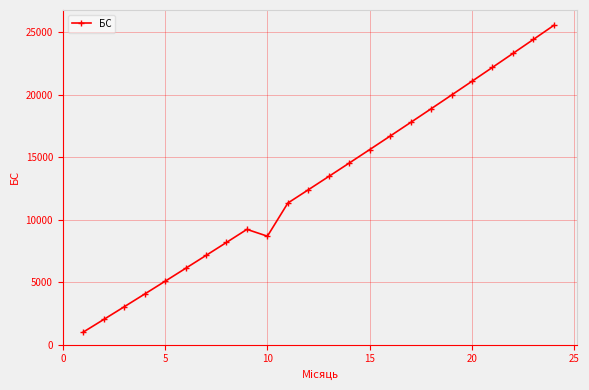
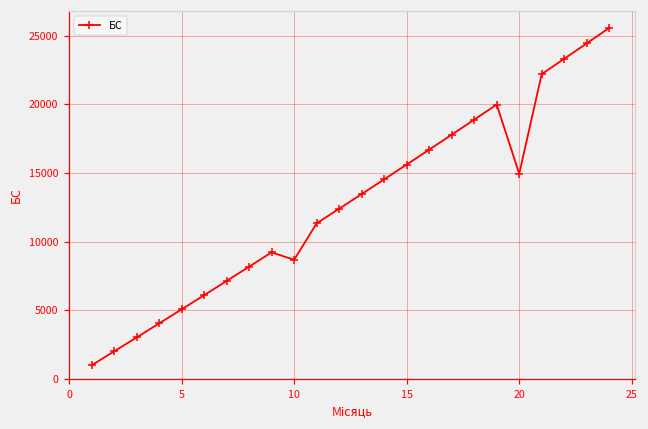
20: 21100 -> 14900
